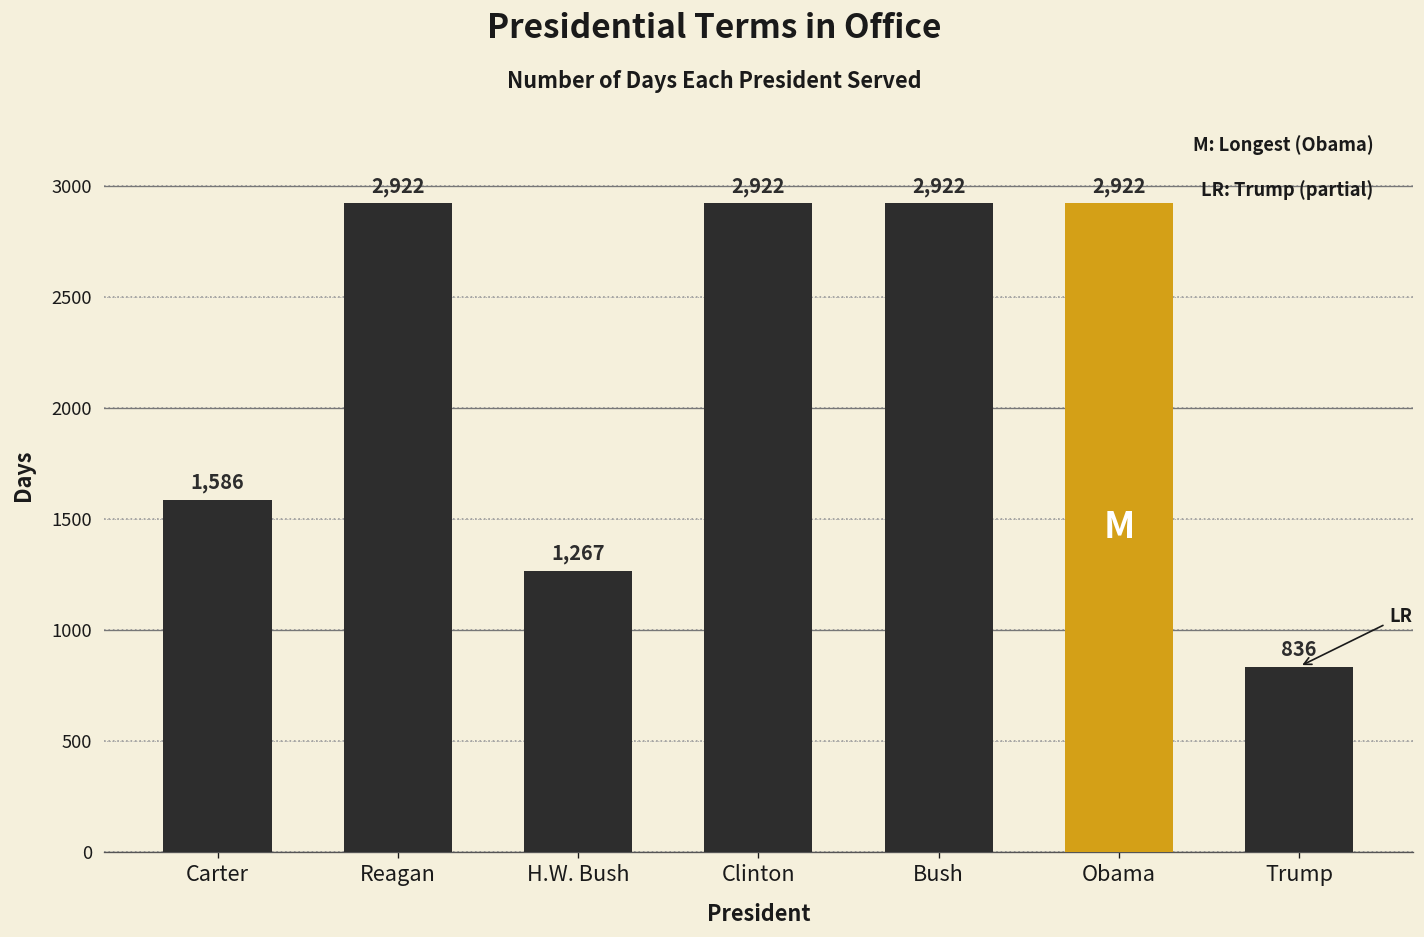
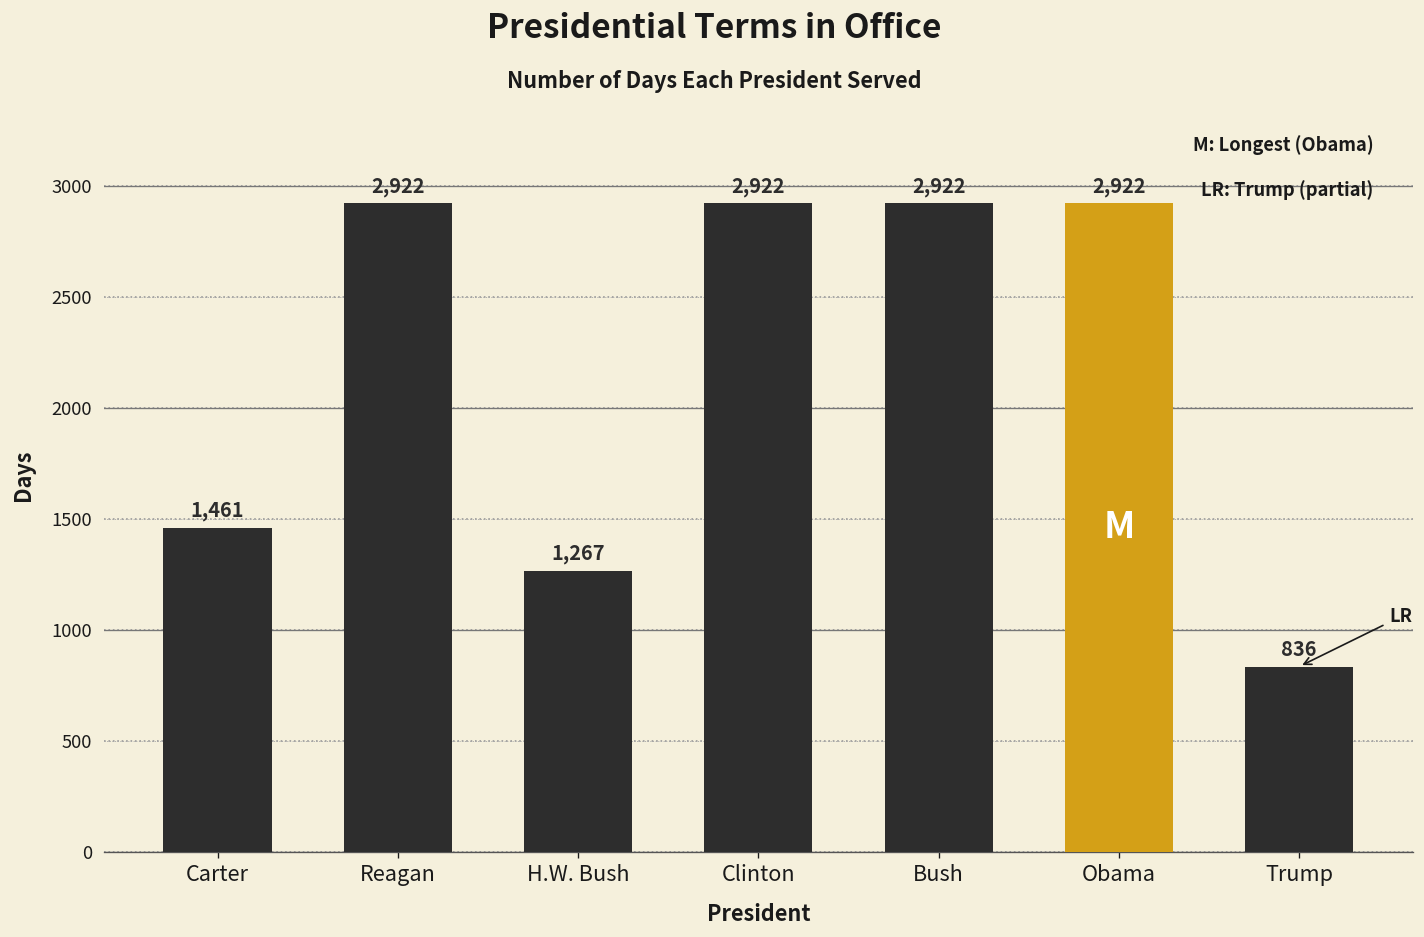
Carter: 1,586 -> 1,461
